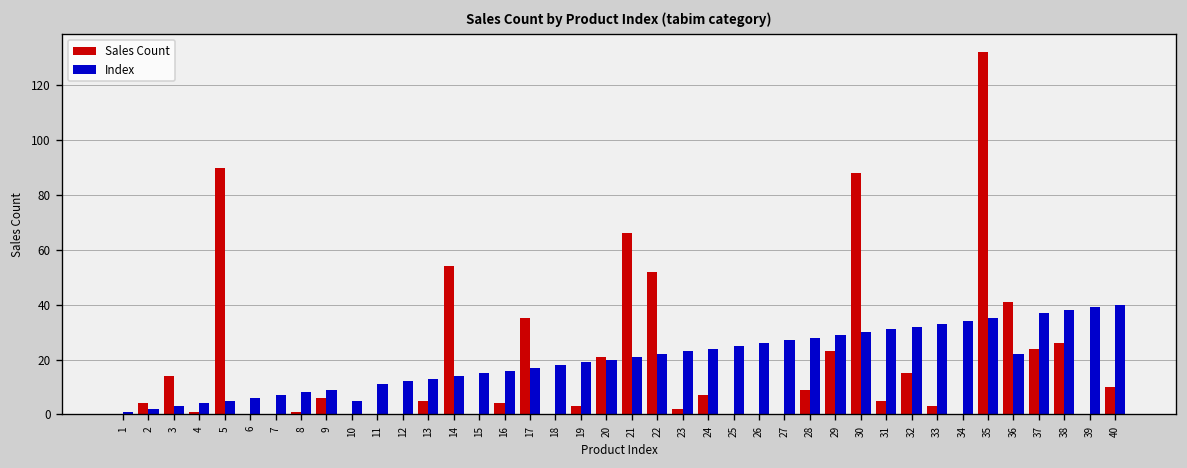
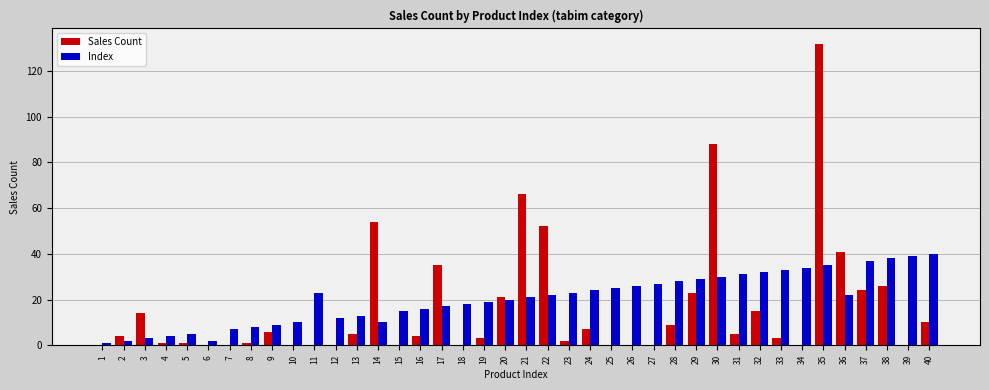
Sales Count, 5: 90 -> 1
Index, 6: 6 -> 2
Index, 10: 5 -> 10
Index, 11: 11 -> 23
Index, 14: 14 -> 10
